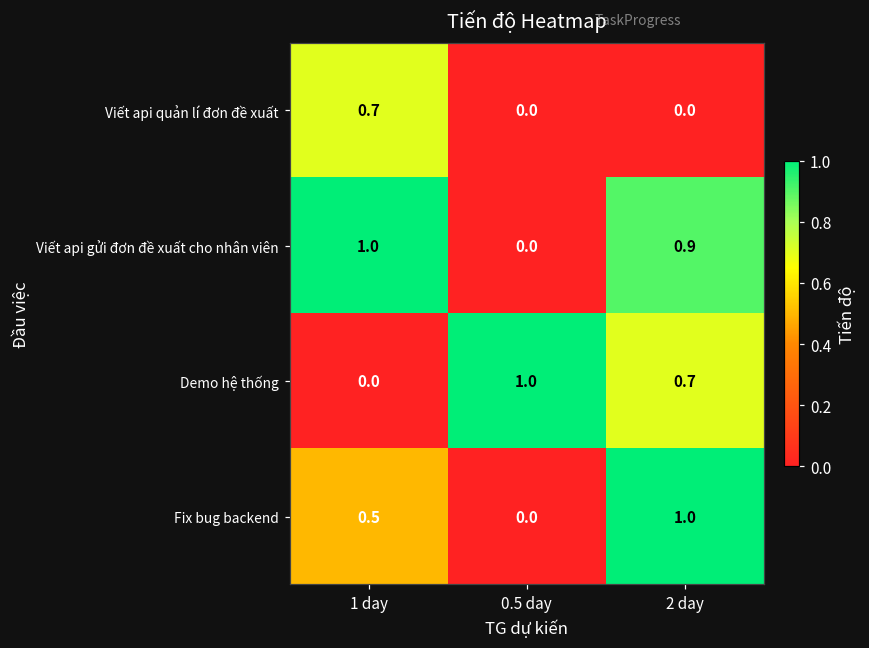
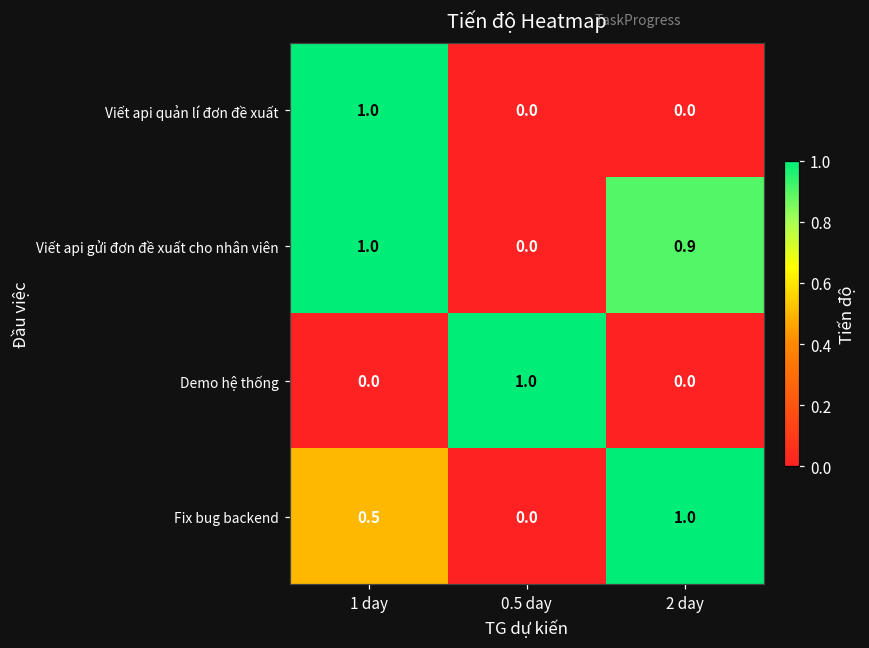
Viết api quản lí đơn đề xuất, 1 day: 0.7 -> 1.0
Demo hệ thống, 2 day: 0.7 -> 0.0
